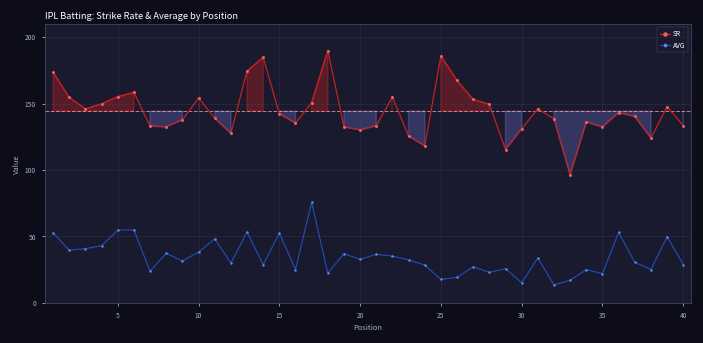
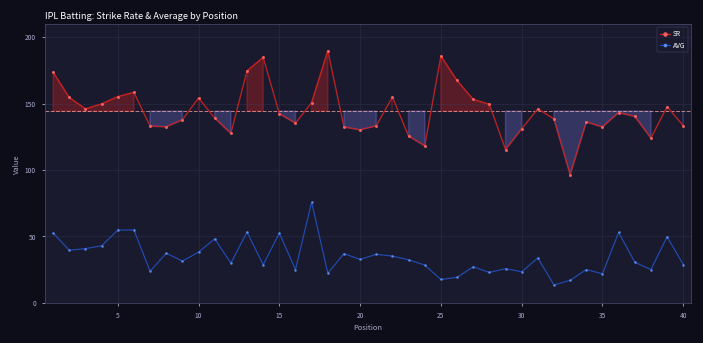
AVG, 30: 15 -> 23
